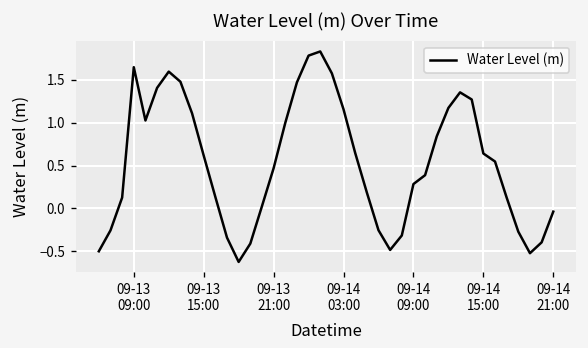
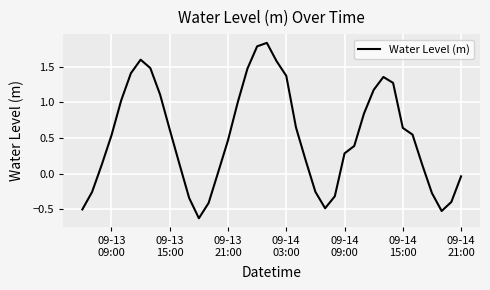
09-13 09:00: 1.6 -> 0.5
09-14 03:00: 1.2 -> 1.4
